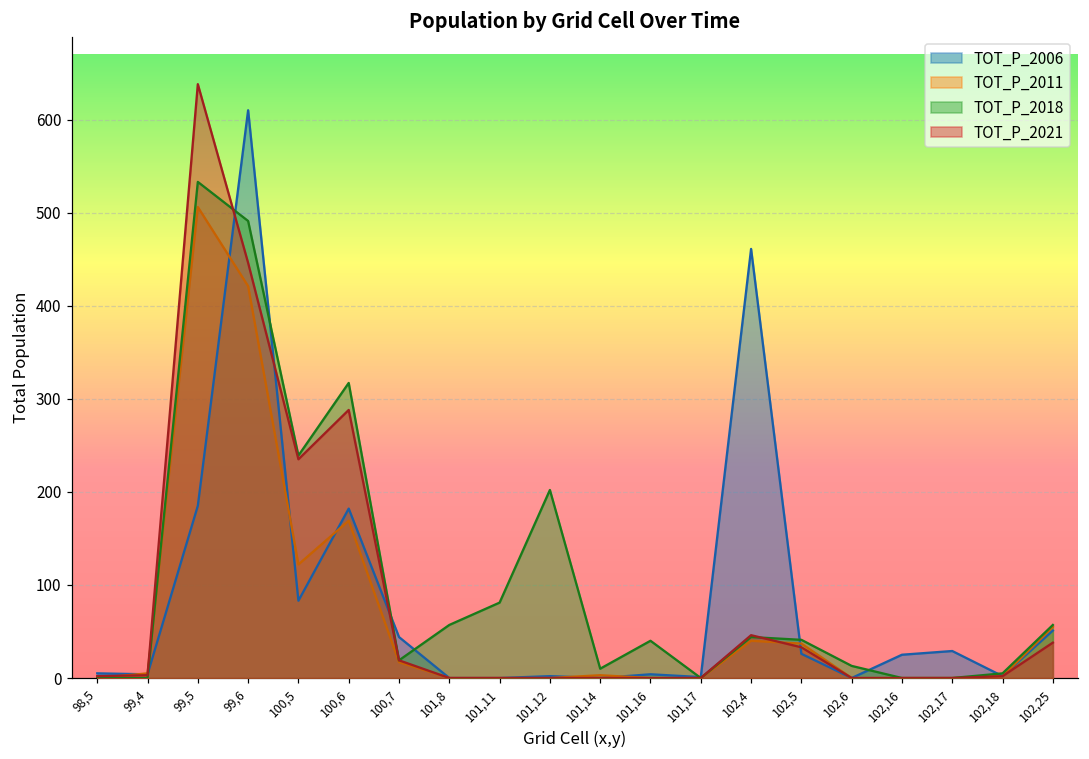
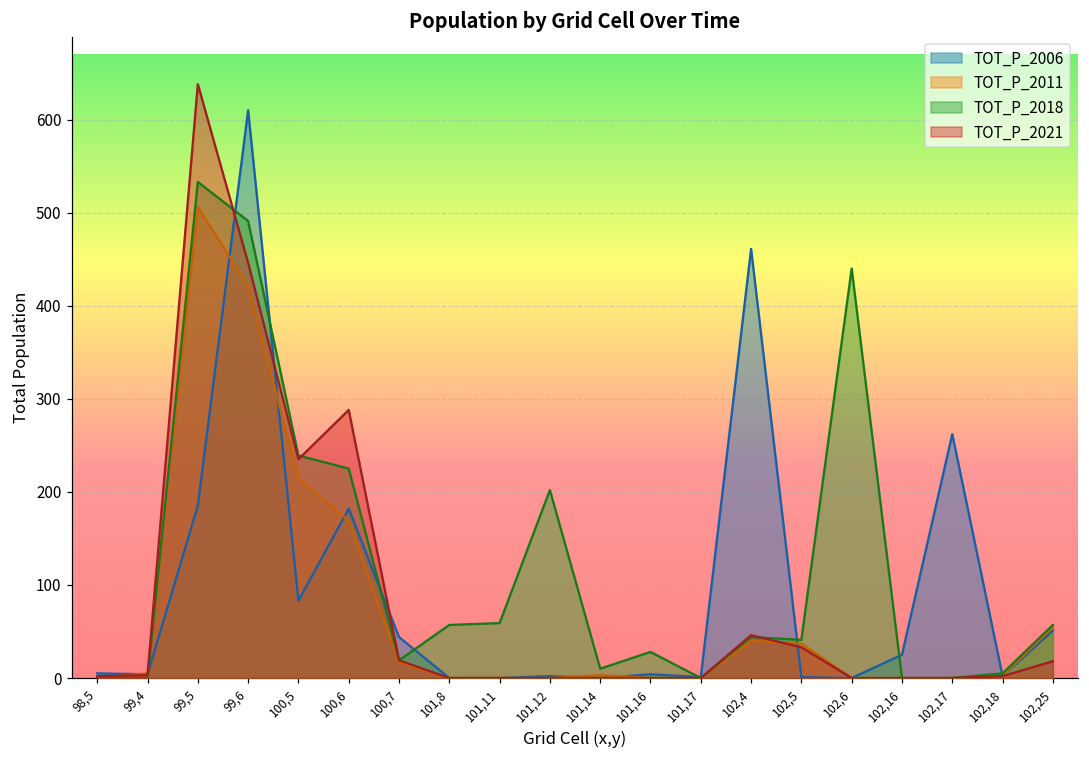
TOT_P_2011, 100,5: 120 -> 220
TOT_P_2018, 100,6: 320 -> 230
TOT_P_2018, 101,11: 80 -> 60
TOT_P_2018, 101,16: 40 -> 30
TOT_P_2006, 102,5: 30 -> 0
TOT_P_2018, 102,6: 10 -> 440
TOT_P_2006, 102,17: 30 -> 260
TOT_P_2021, 102,25: 40 -> 20
